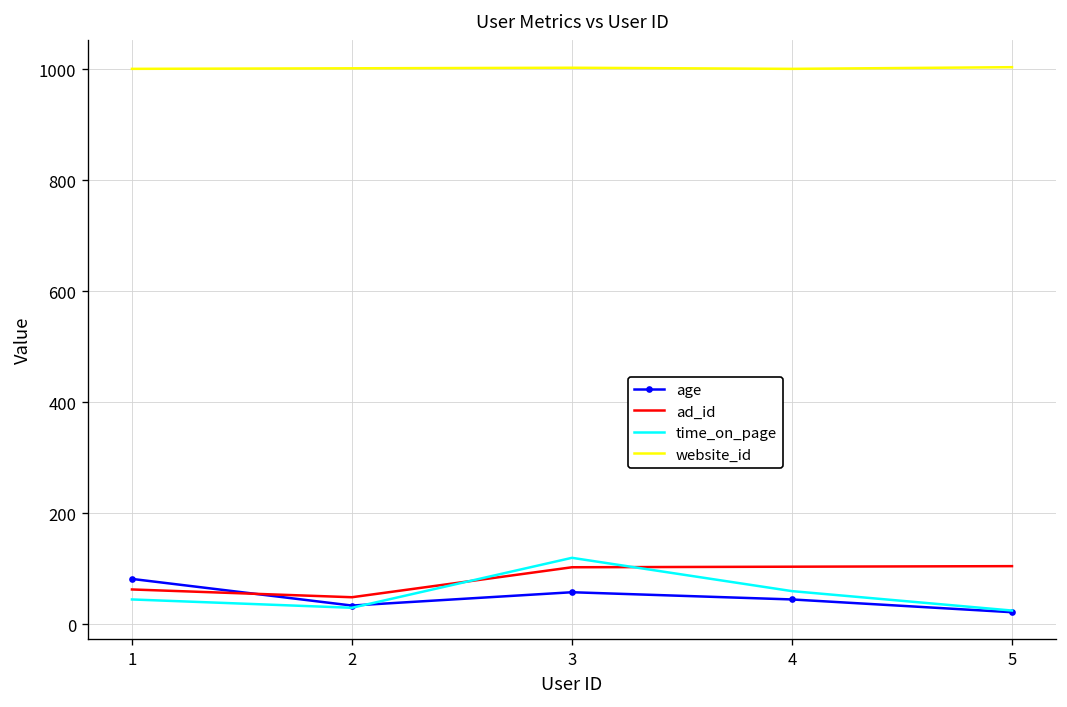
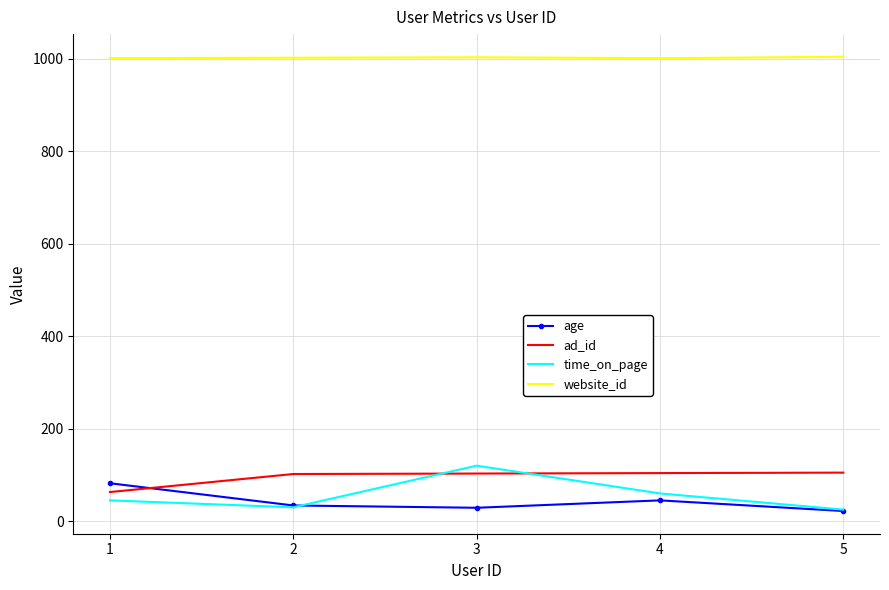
ad_id, 2: 50 -> 100
age, 3: 60 -> 30
